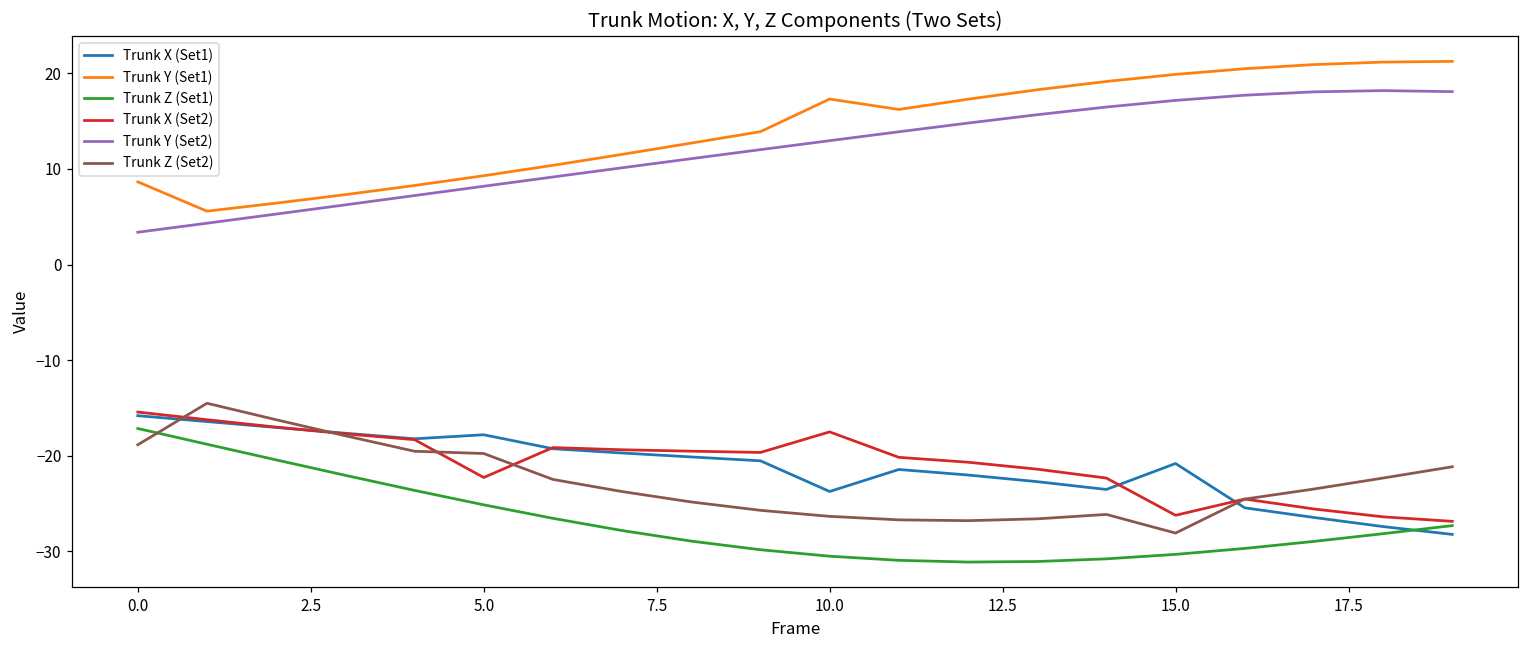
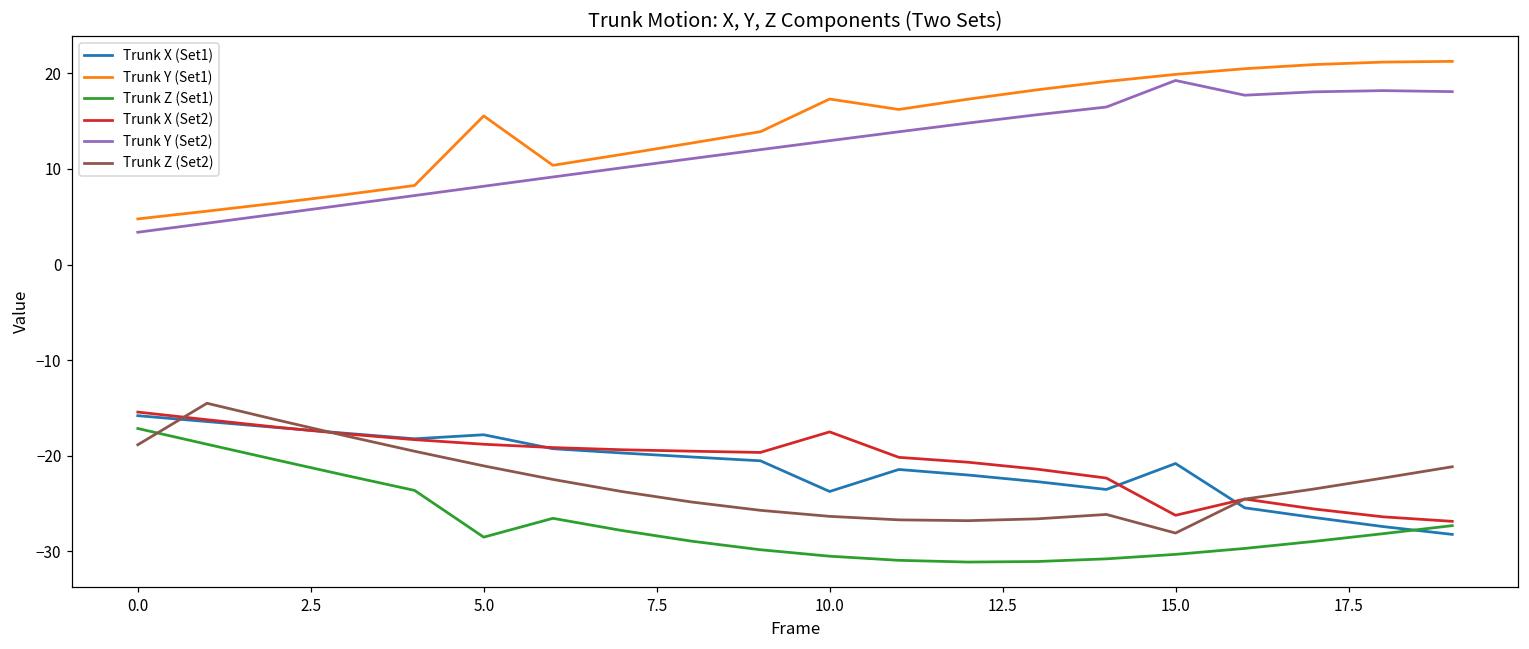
Trunk Y (Set1), 0.0: 9 -> 5
Trunk Y (Set1), 5.0: 9 -> 16
Trunk Z (Set1), 5.0: -25 -> -29
Trunk X (Set2), 5.0: -22 -> -19
Trunk Z (Set2), 5.0: -20 -> -21
Trunk Y (Set2), 15.0: 17 -> 19
